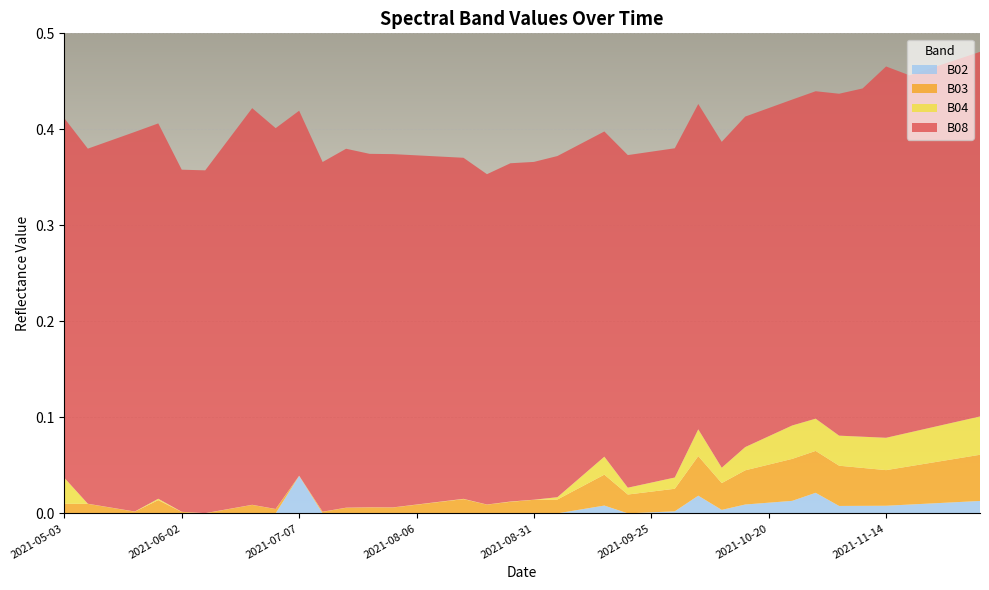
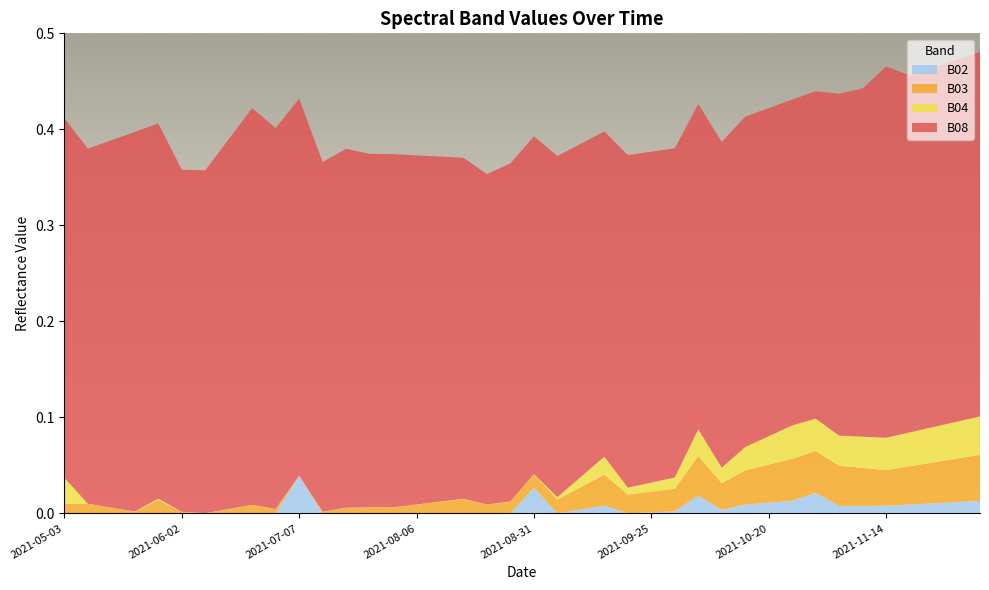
B08, 2021-07-07: 0.38 -> 0.39
B02, 2021-08-31: 0.00 -> 0.03
